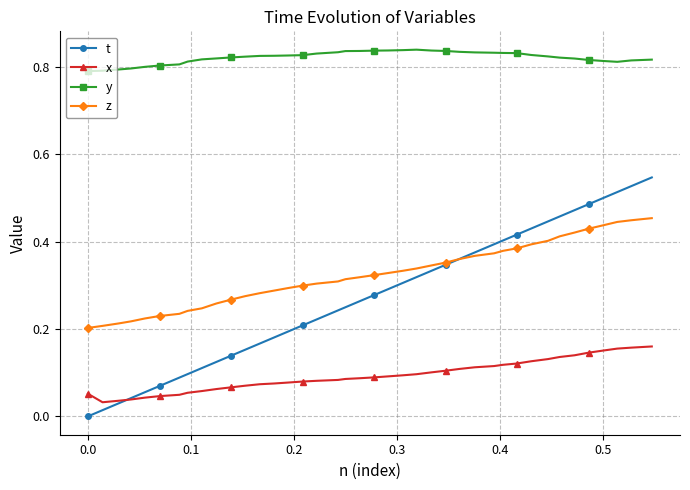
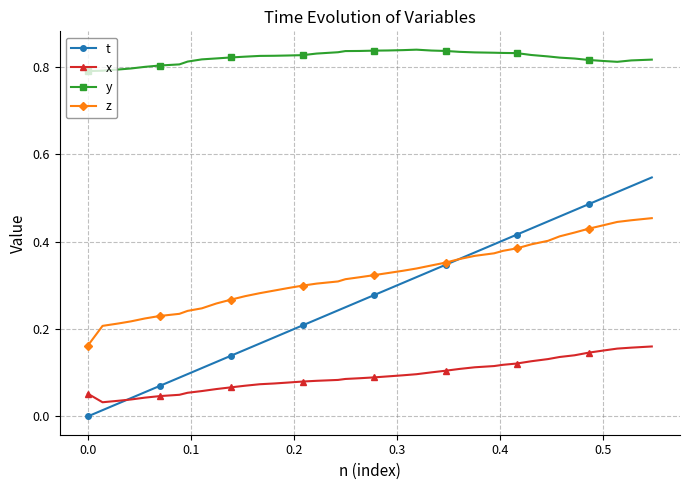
z, 0.0: 0.20 -> 0.16
